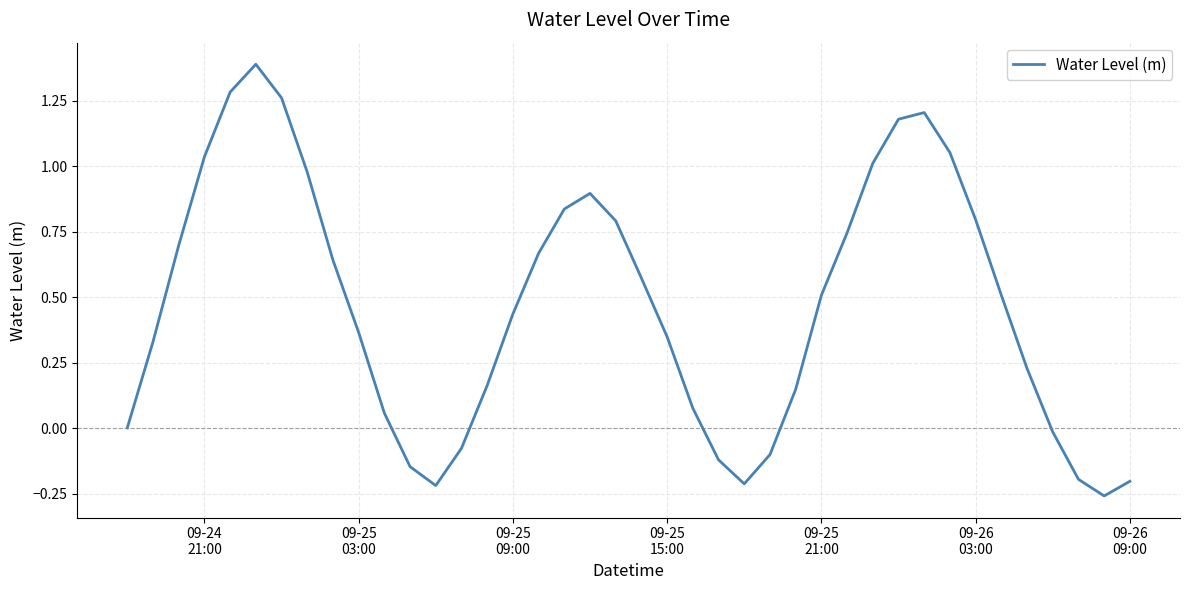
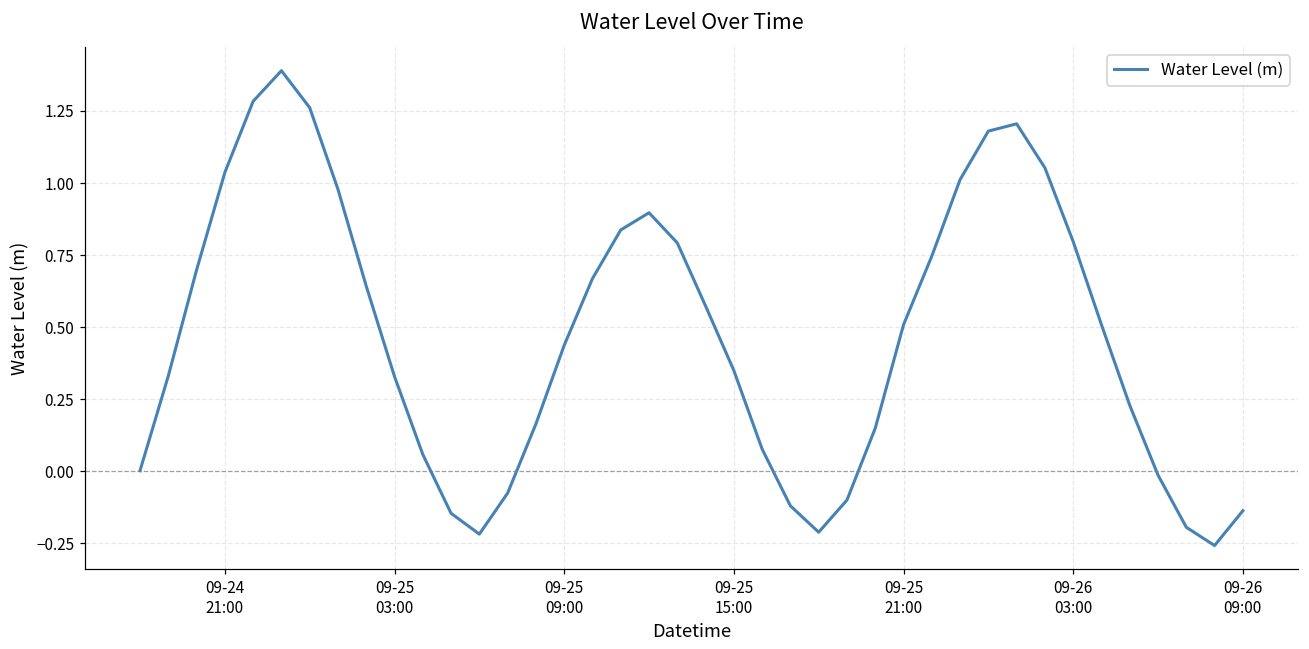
09-25 03:00: 0.37 -> 0.33
09-26 09:00: -0.20 -> -0.14
